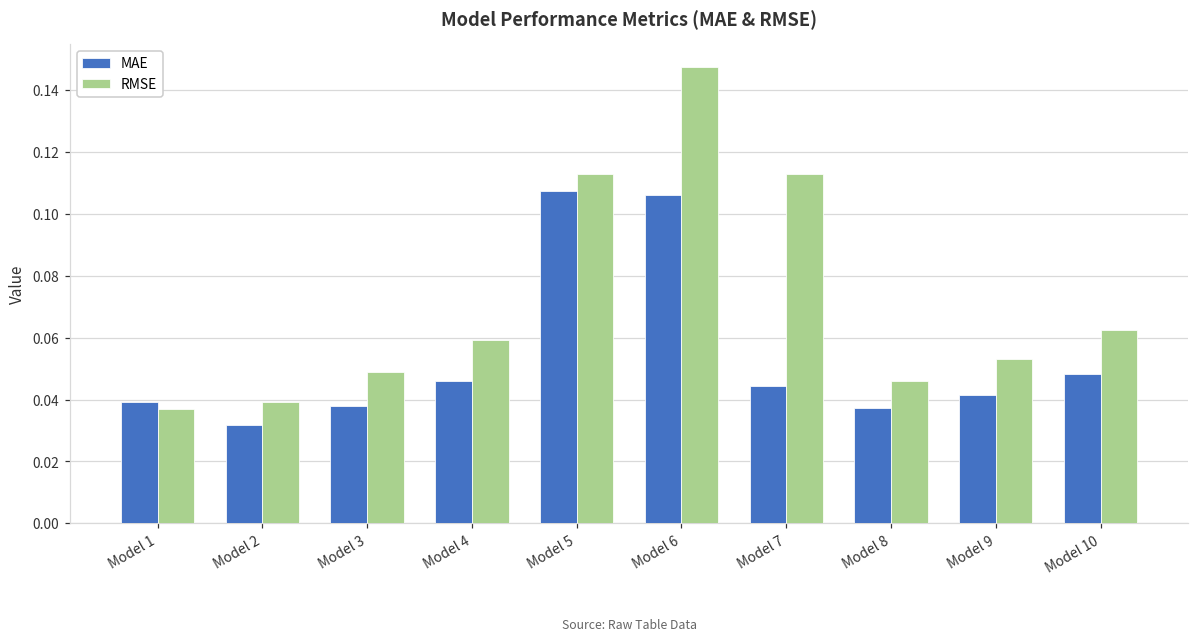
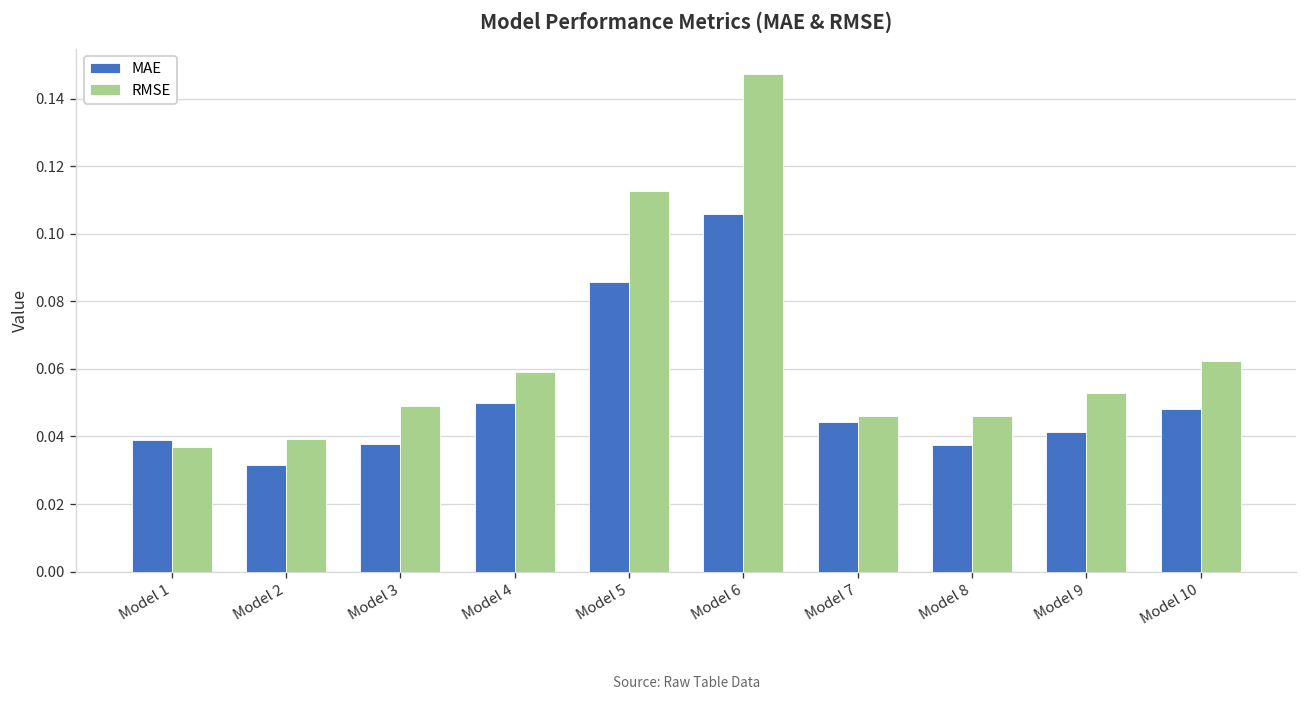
MAE, Model 4: 0.046 -> 0.050
MAE, Model 5: 0.107 -> 0.086
RMSE, Model 7: 0.113 -> 0.046
